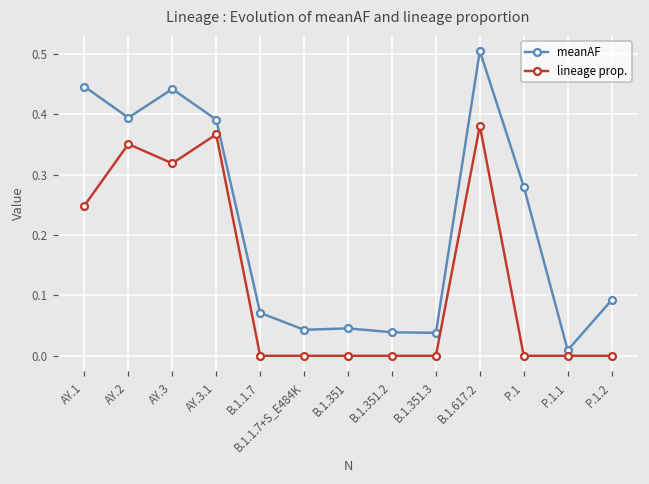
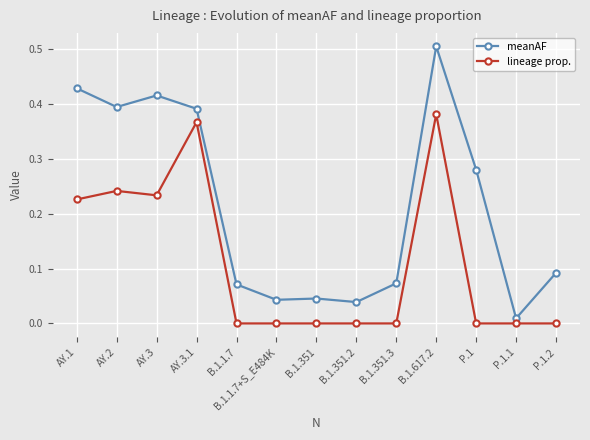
meanAF, AY.1: 0.45 -> 0.43
lineage prop., AY.1: 0.25 -> 0.23
lineage prop., AY.2: 0.35 -> 0.24
meanAF, AY.3: 0.44 -> 0.42
lineage prop., AY.3: 0.32 -> 0.23
meanAF, B.1.351.3: 0.04 -> 0.07
